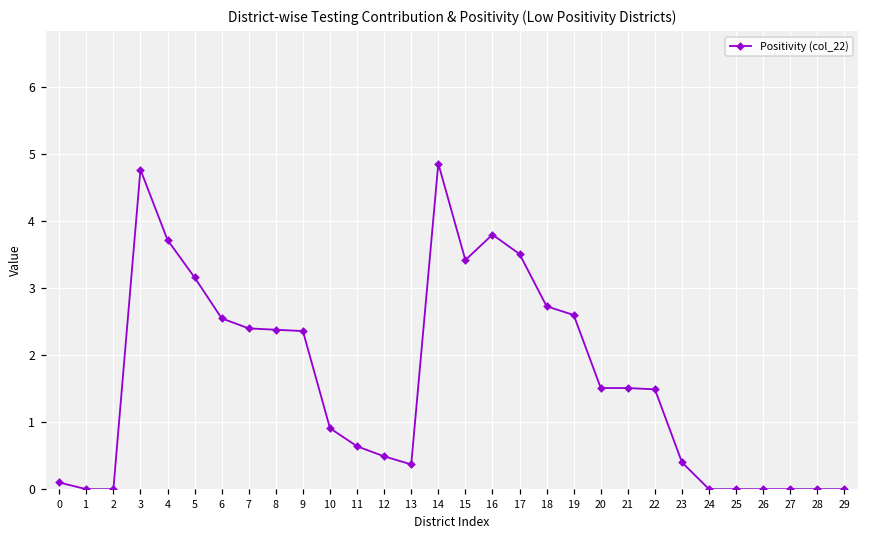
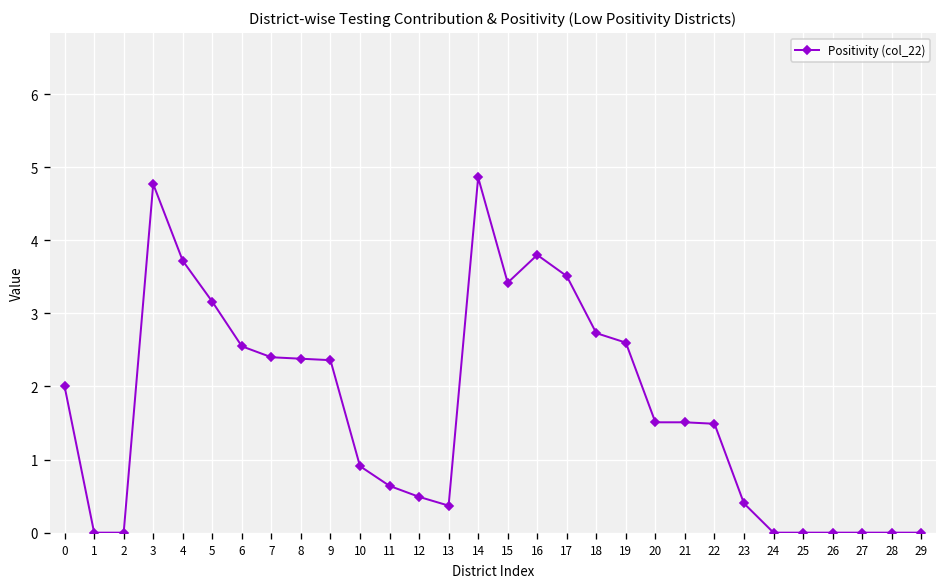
0: 0.1 -> 2.0
